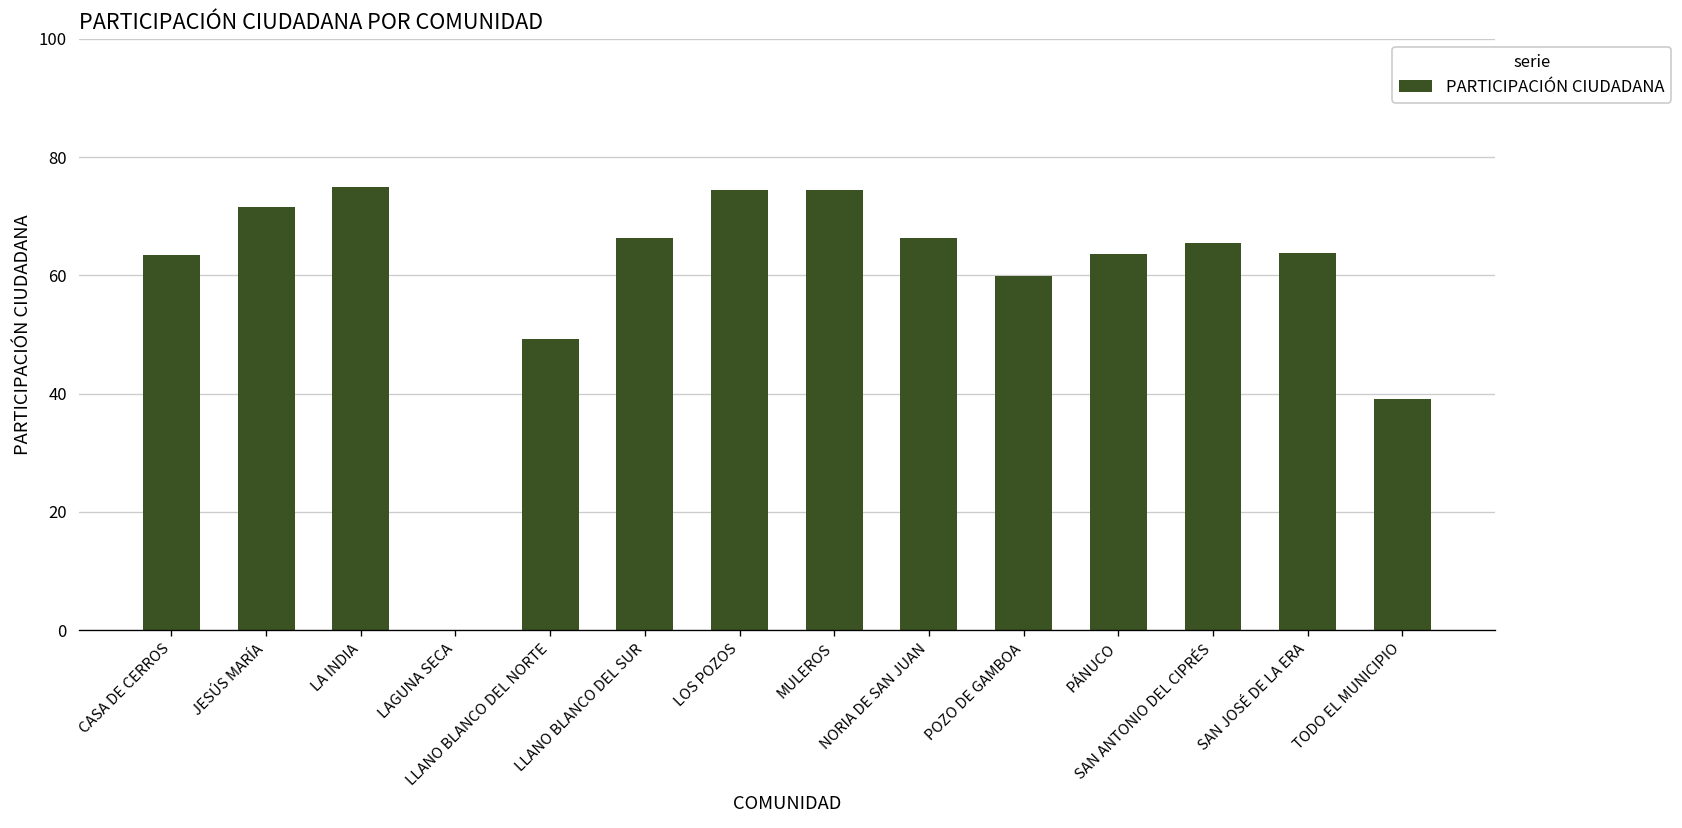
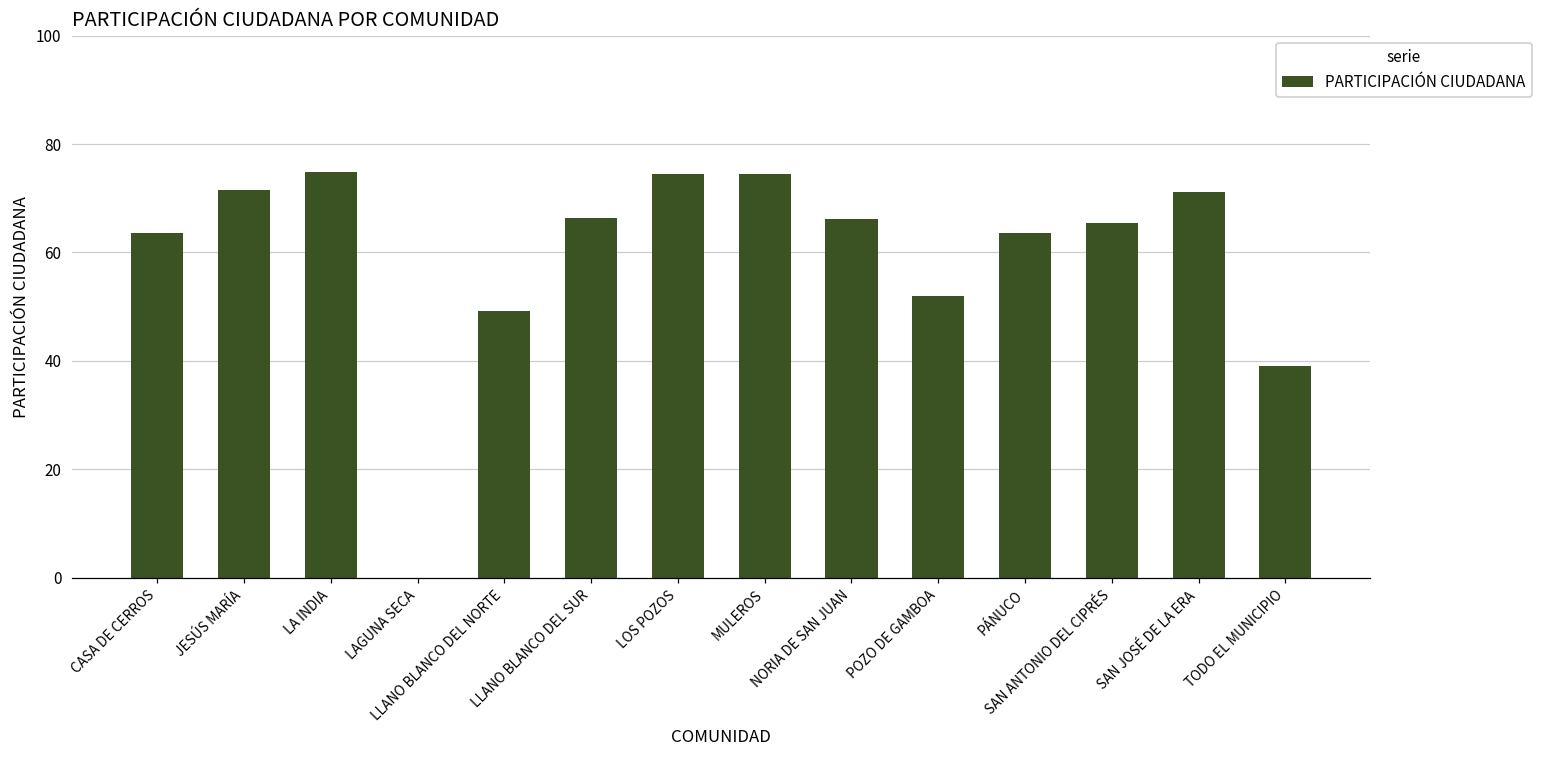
POZO DE GAMBOA: 60 -> 52
SAN JOSÉ DE LA ERA: 64 -> 71
